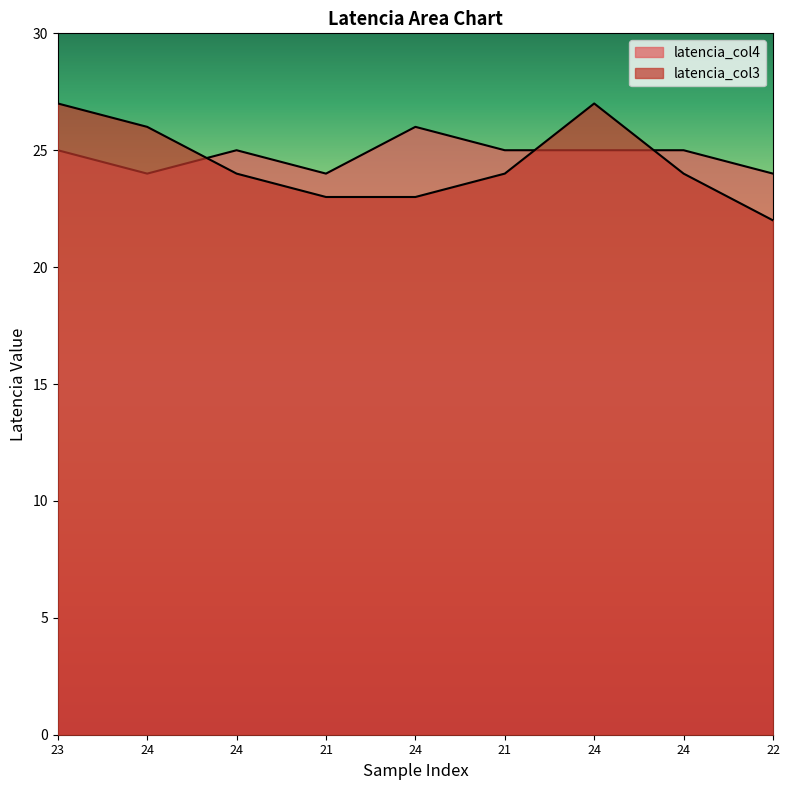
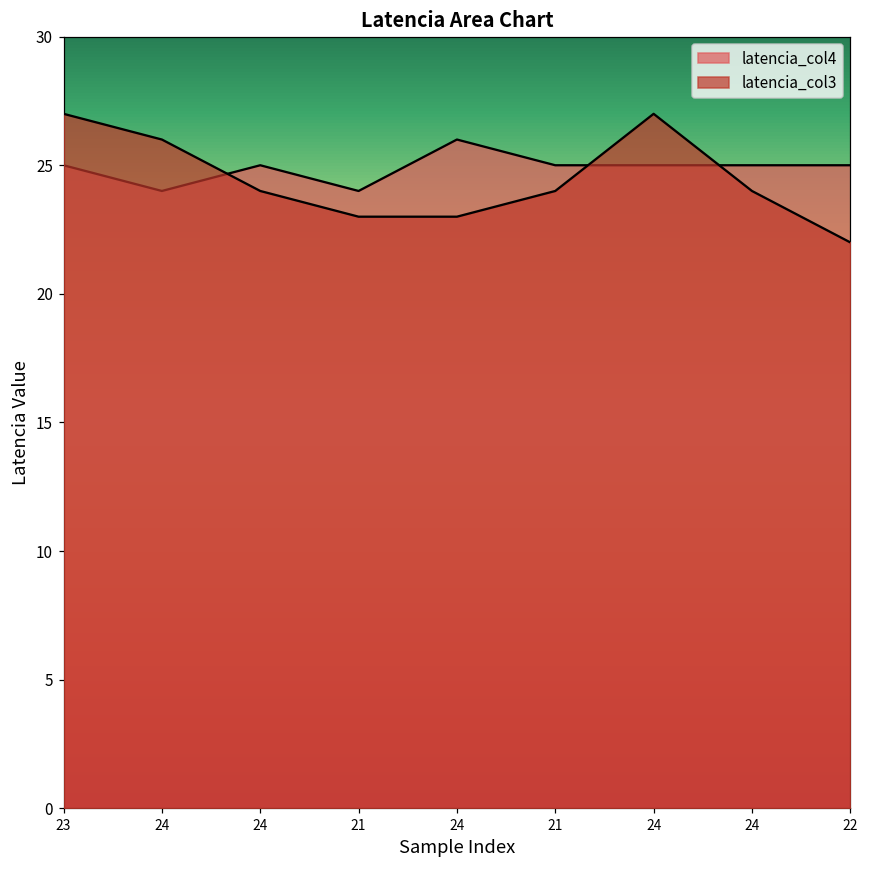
latencia_col4, 22: 24 -> 25
